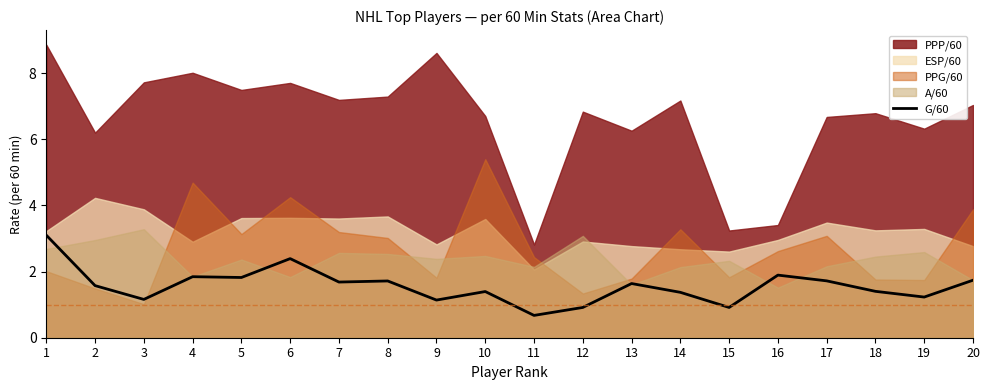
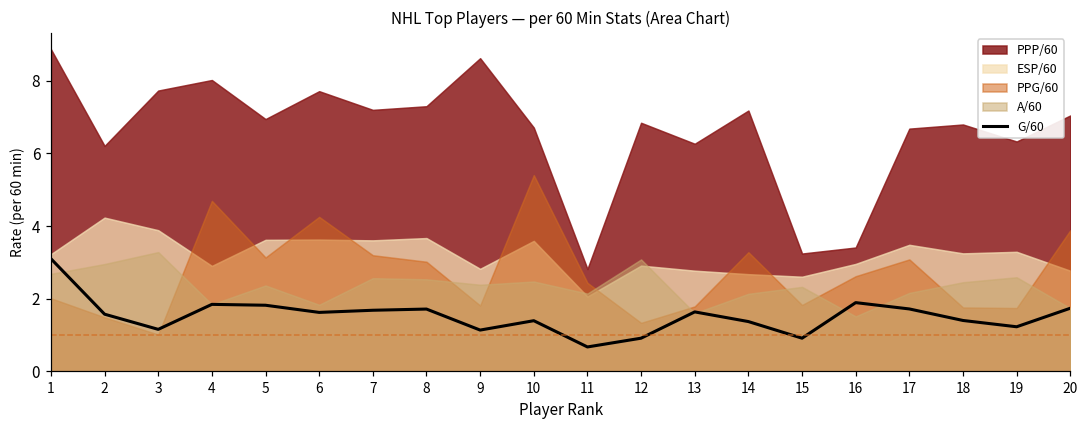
PPP/60, 5: 7.5 -> 6.9
G/60, 6: 2.4 -> 1.6
